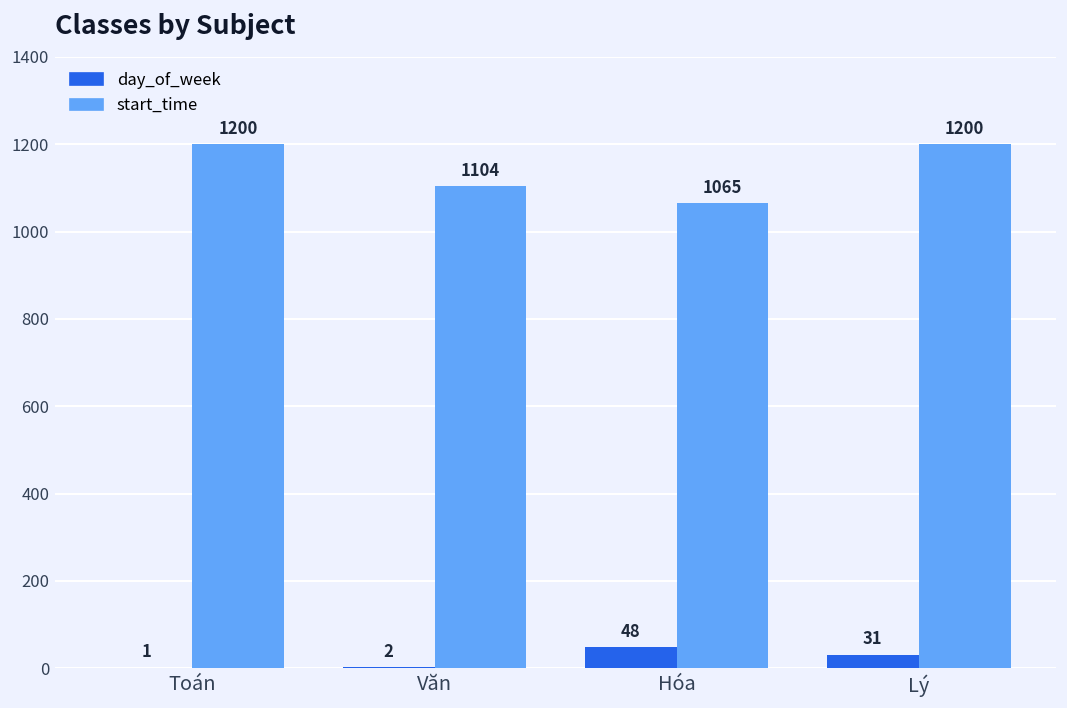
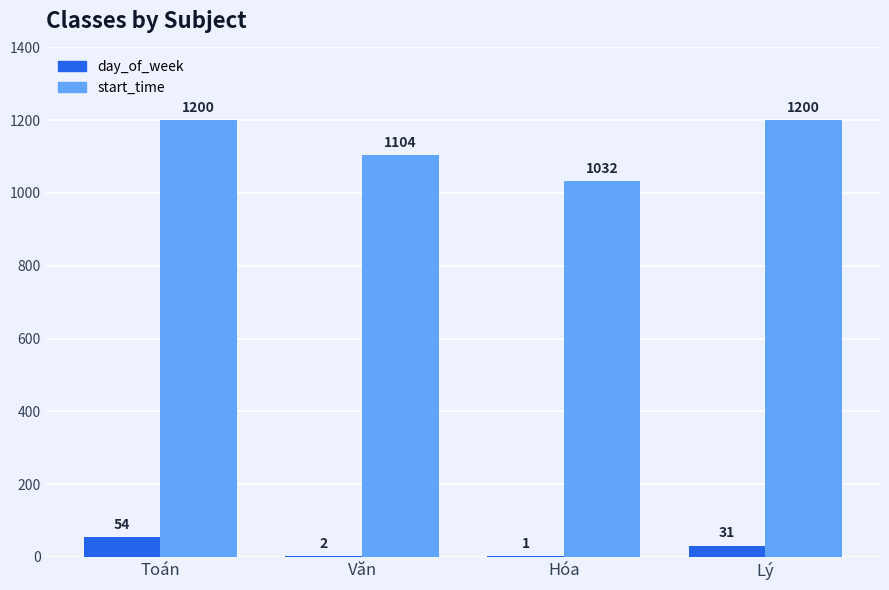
day_of_week, Toán: 1 -> 54
day_of_week, Hóa: 48 -> 1
start_time, Hóa: 1065 -> 1032
